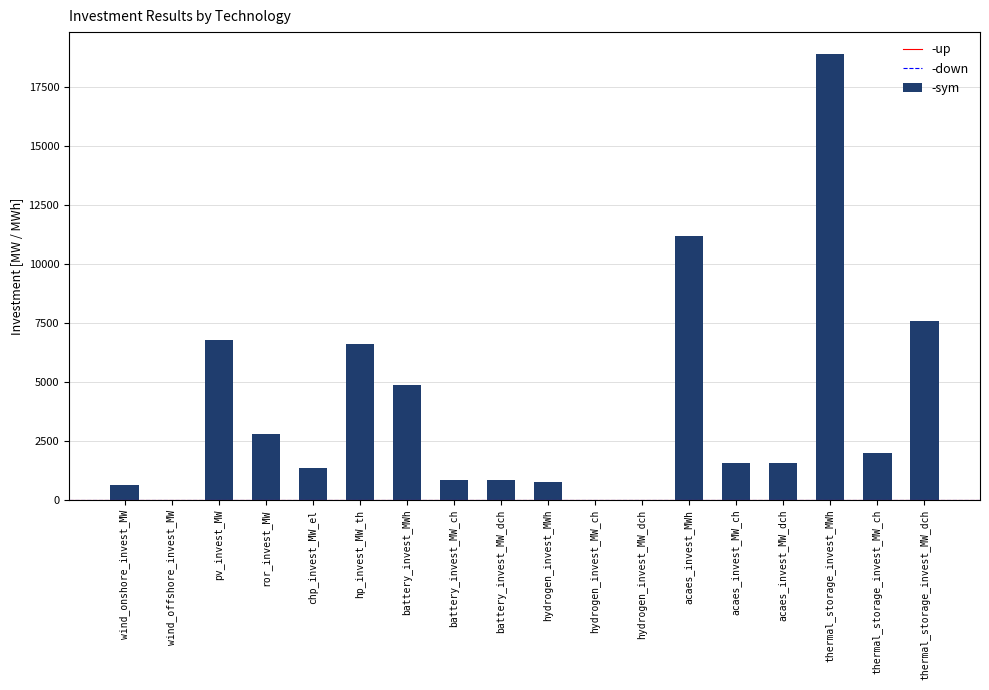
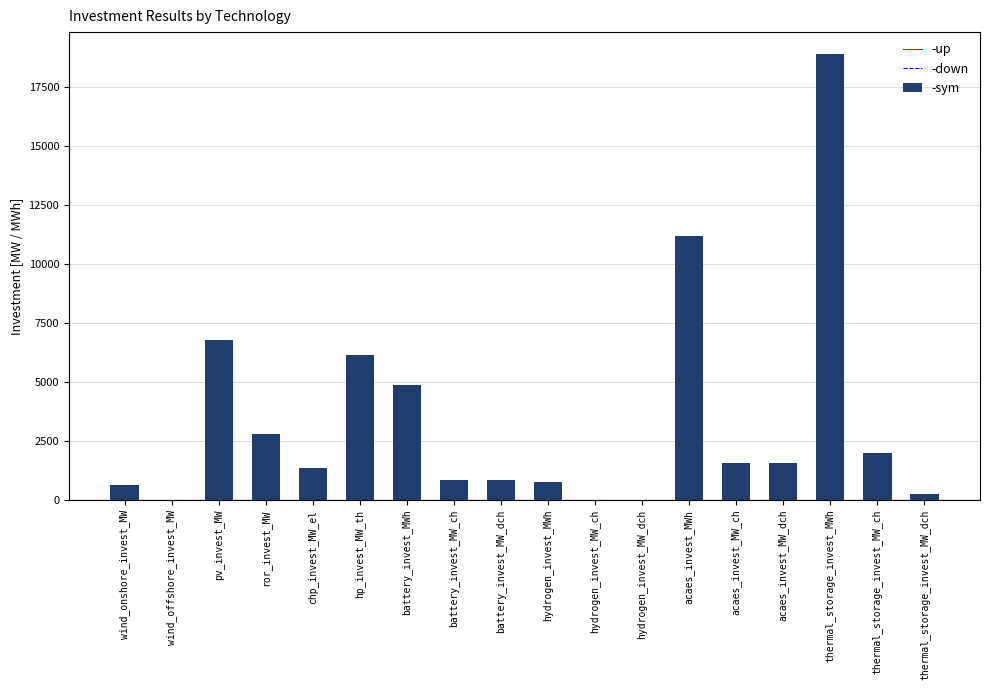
hp_invest_MW_th: 6600 -> 6100
thermal_storage_invest_MW_dch: 7600 -> 300
